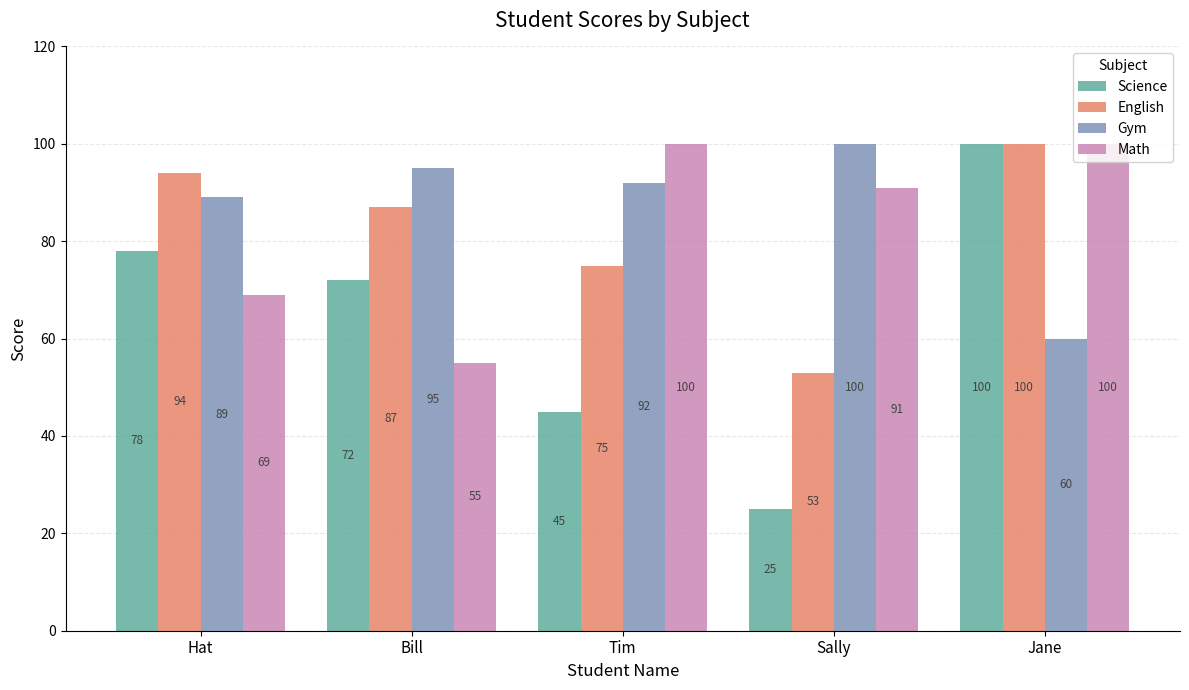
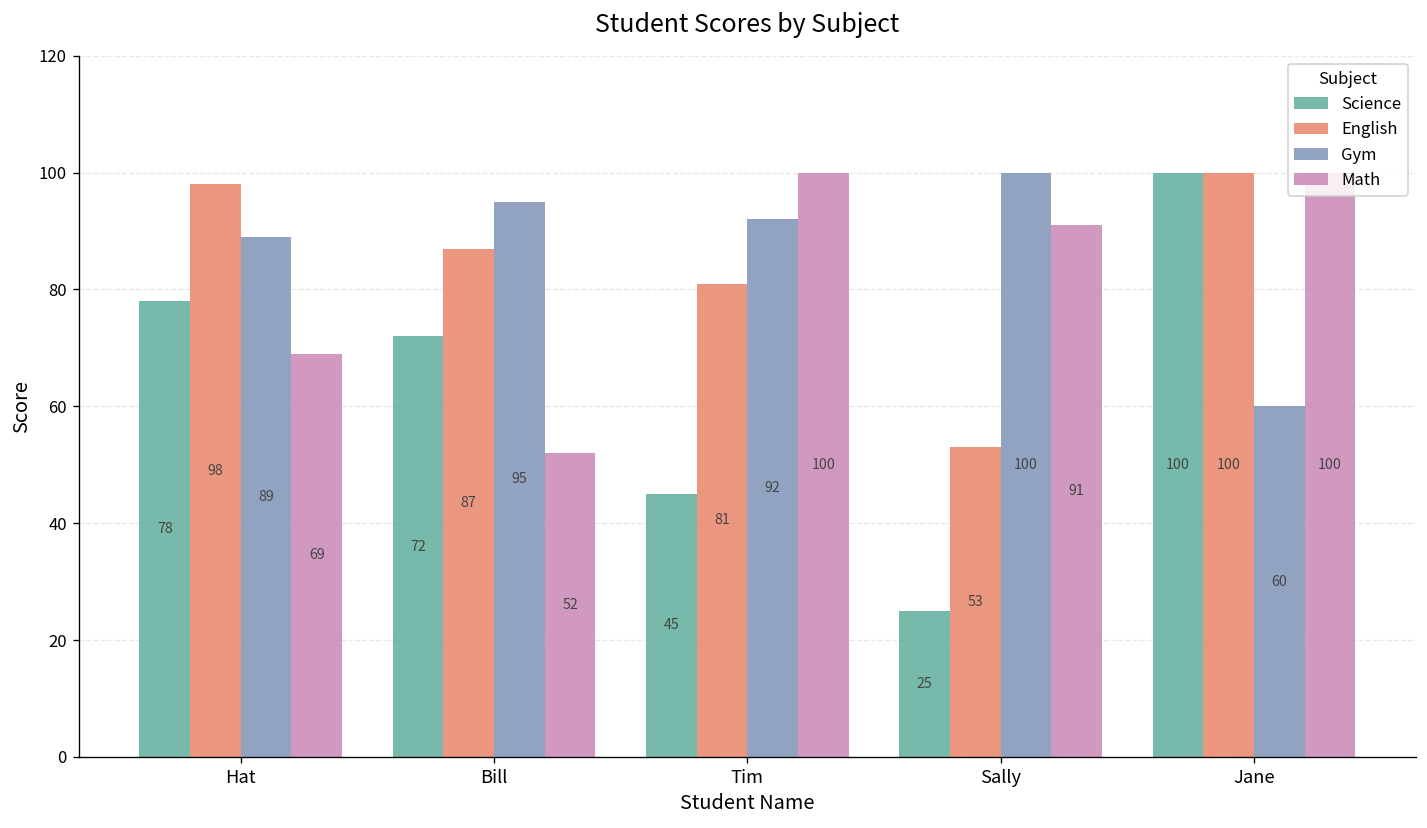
English, Hat: 94 -> 98
Math, Bill: 55 -> 52
English, Tim: 75 -> 81
